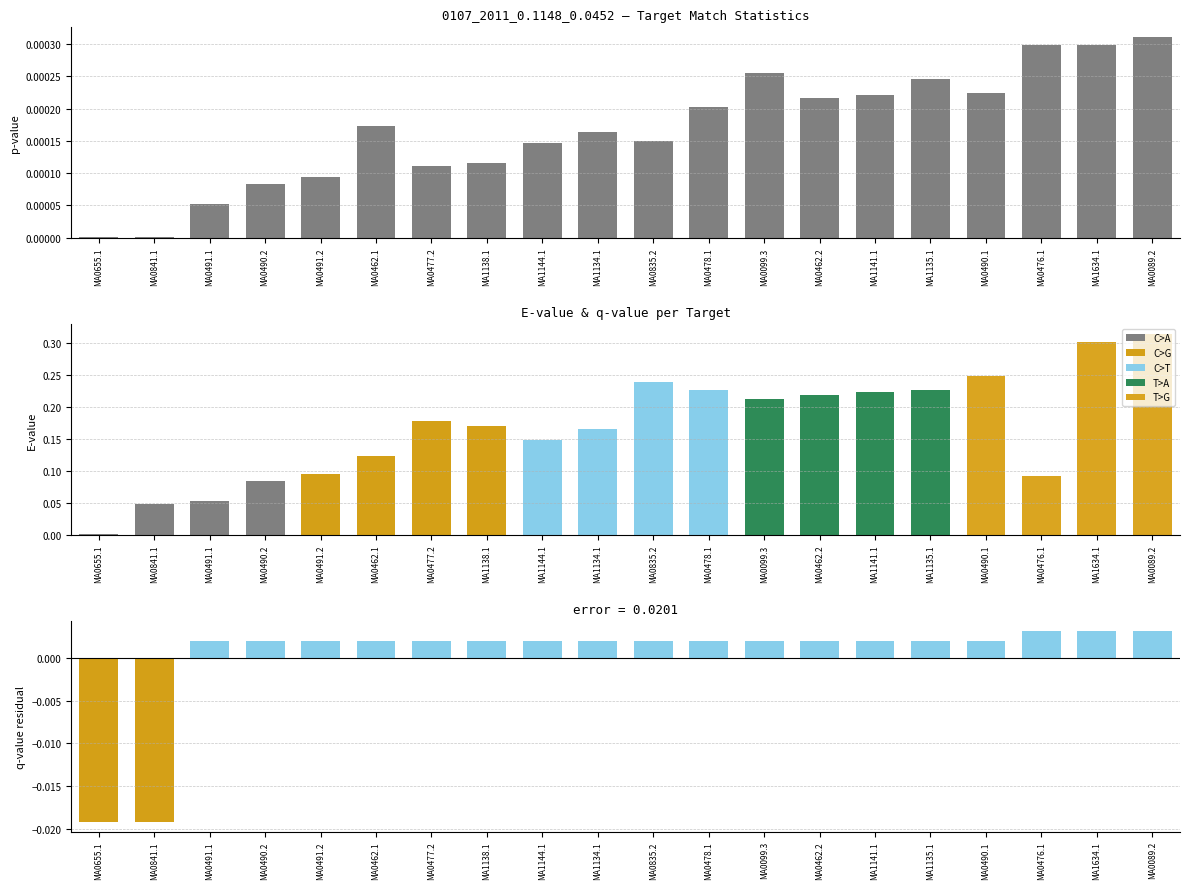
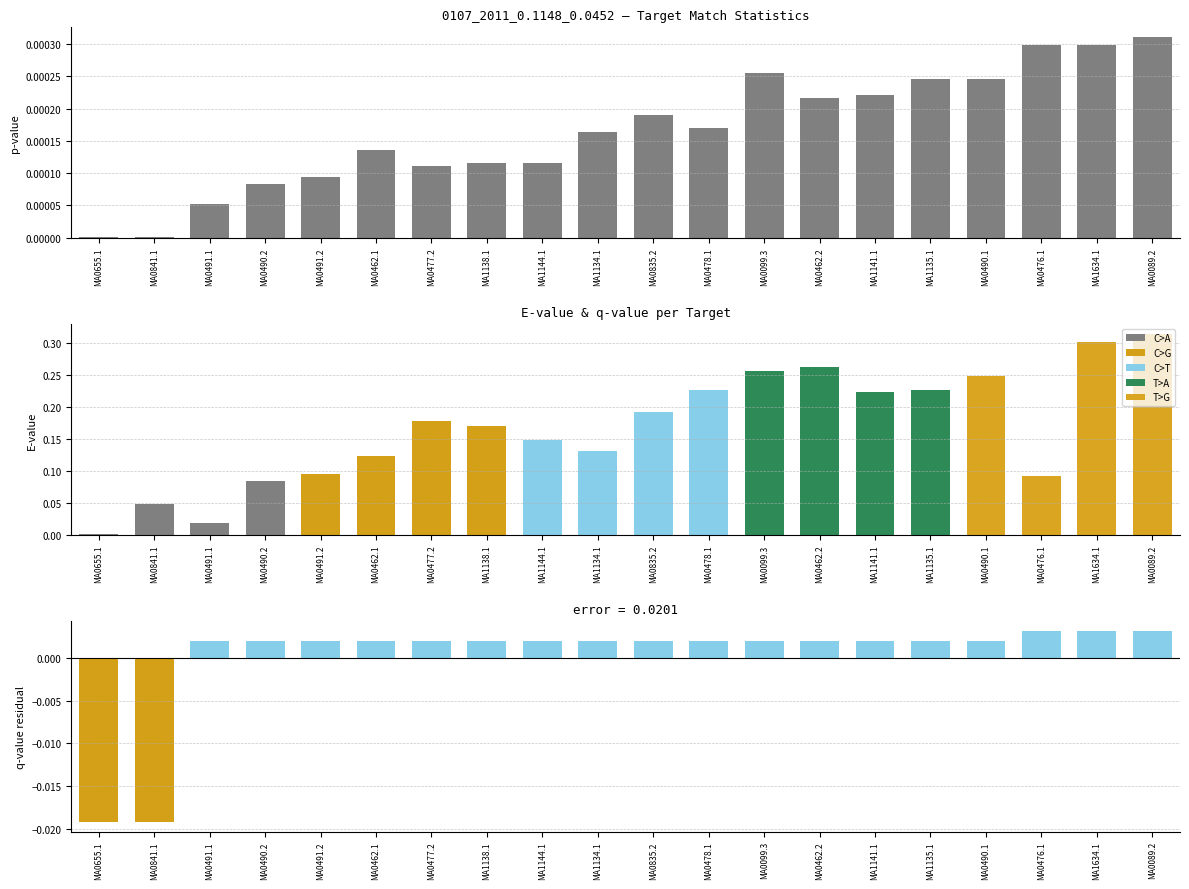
0107_2011_0.1148_0.0452 — Target Match Statistics, MA0462.1: 0.00017 -> 0.00014
0107_2011_0.1148_0.0452 — Target Match Statistics, MA1144.1: 0.00015 -> 0.00012
0107_2011_0.1148_0.0452 — Target Match Statistics, MA0835.2: 0.00015 -> 0.00019
0107_2011_0.1148_0.0452 — Target Match Statistics, MA0478.1: 0.00020 -> 0.00017
0107_2011_0.1148_0.0452 — Target Match Statistics, MA0490.1: 0.00022 -> 0.00025
E-value & q-value per Target, MA0491.1: 0.05 -> 0.02
E-value & q-value per Target, MA1134.1: 0.17 -> 0.13
E-value & q-value per Target, MA0835.2: 0.24 -> 0.19
E-value & q-value per Target, MA0099.3: 0.21 -> 0.26
E-value & q-value per Target, MA0462.2: 0.22 -> 0.26
